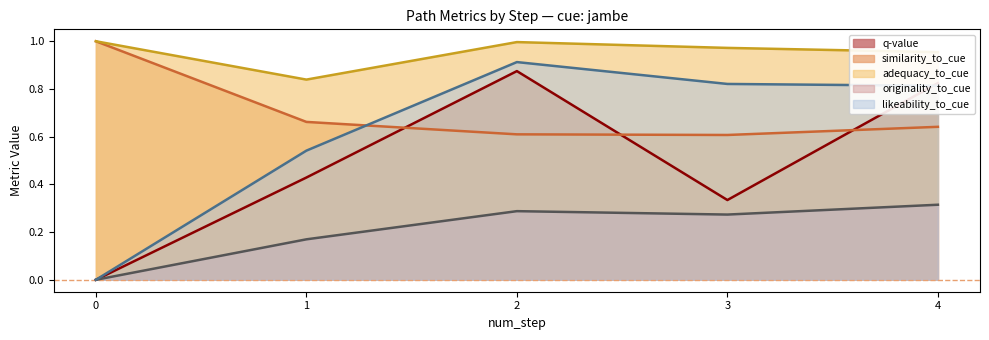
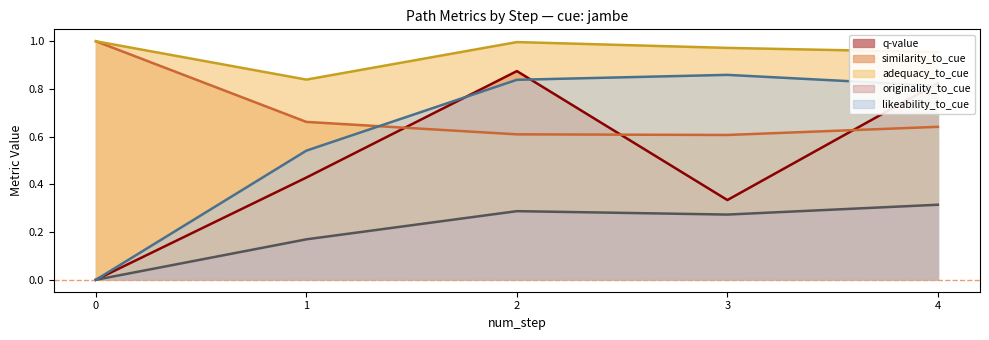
likeability_to_cue, 2: 0.91 -> 0.84
likeability_to_cue, 3: 0.82 -> 0.86
